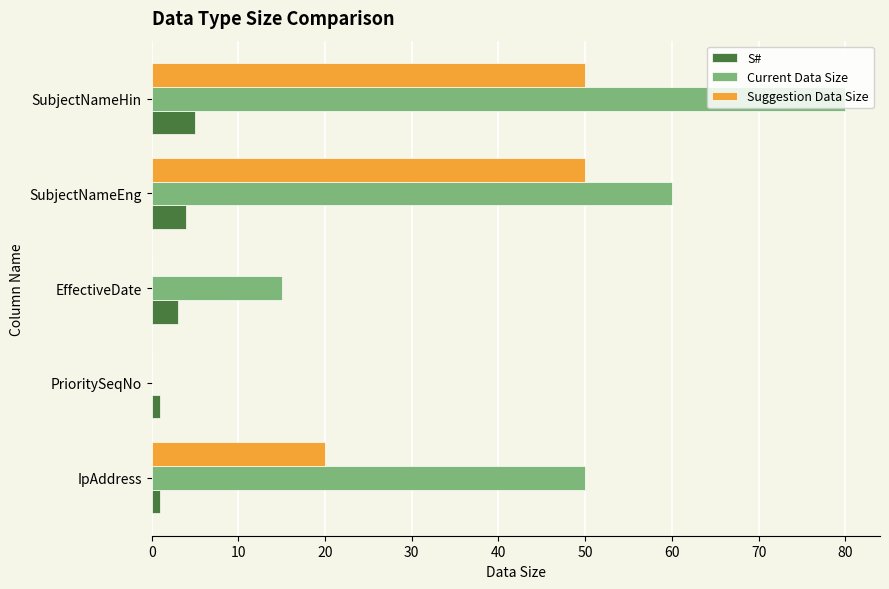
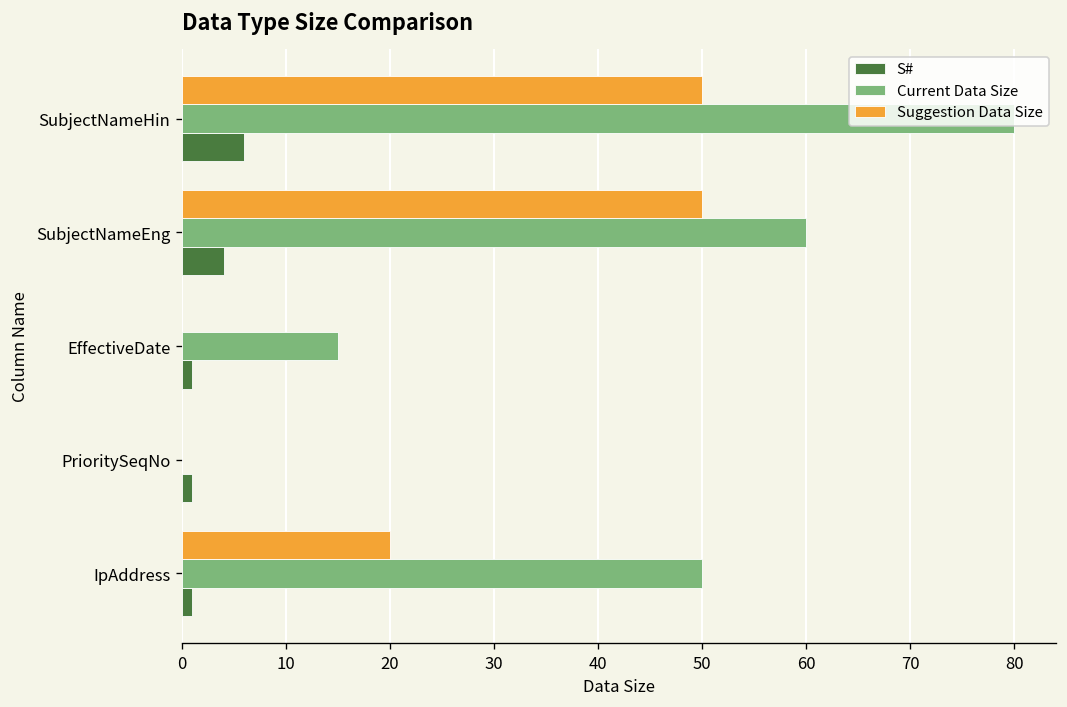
S#, SubjectNameHin: 5 -> 6
S#, EffectiveDate: 3 -> 1
